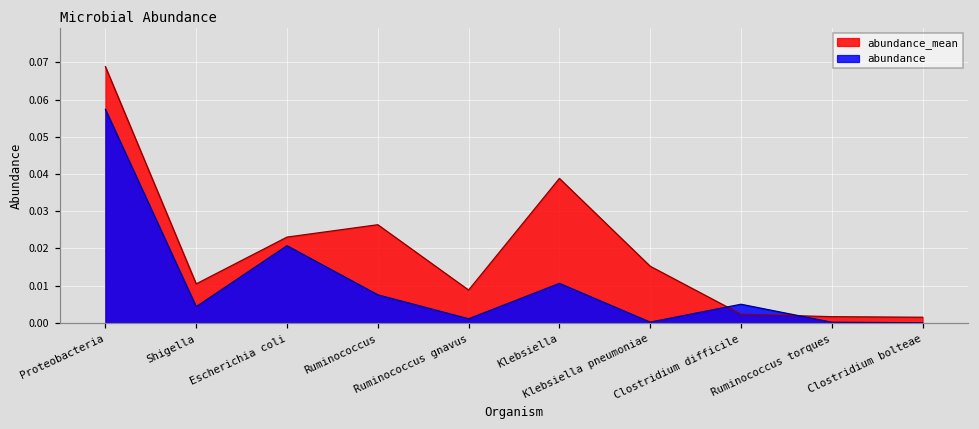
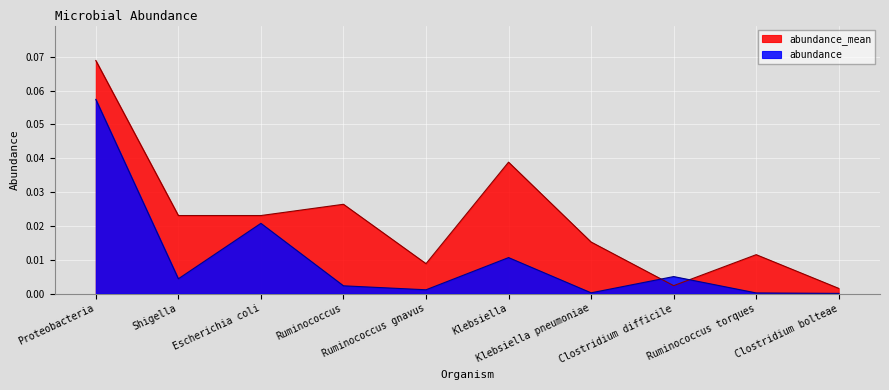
abundance_mean, Shigella: 0.010 -> 0.023
abundance, Ruminococcus: 0.008 -> 0.002
abundance_mean, Ruminococcus torques: 0.002 -> 0.011
